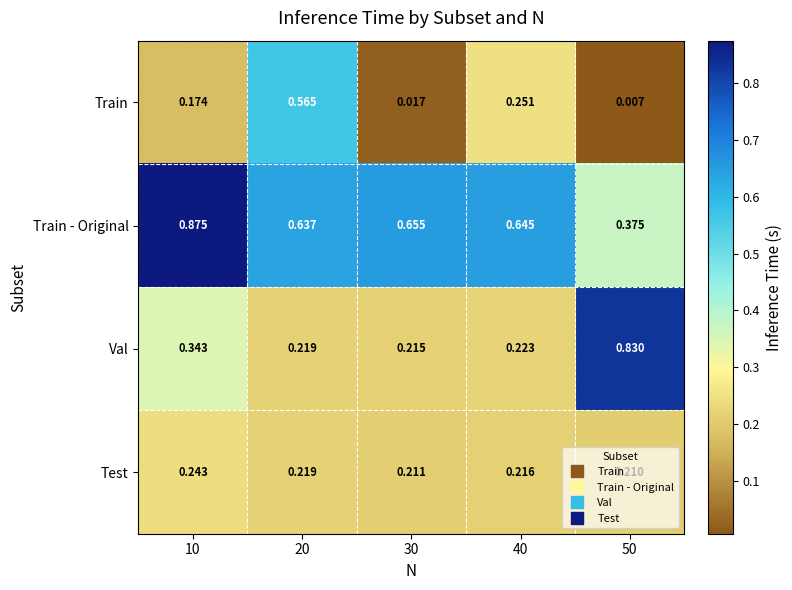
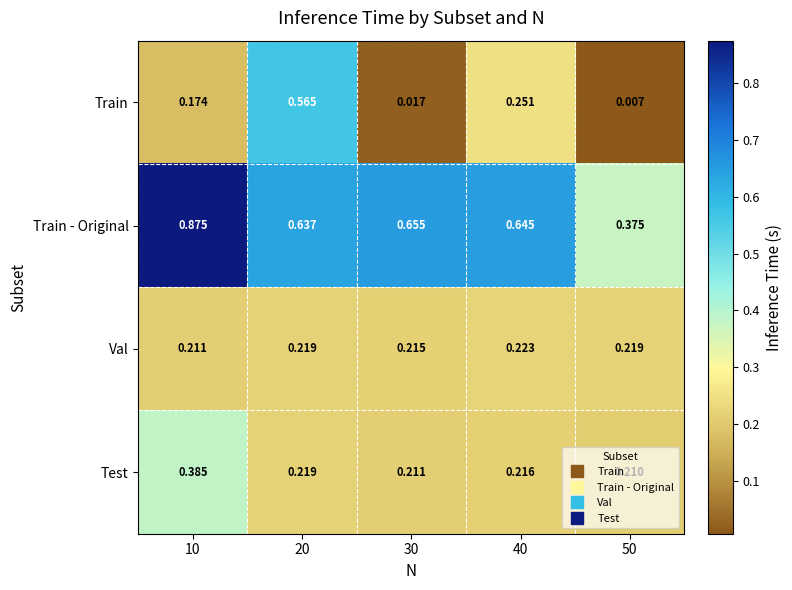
Val, 10: 0.343 -> 0.211
Val, 50: 0.830 -> 0.219
Test, 10: 0.243 -> 0.385
